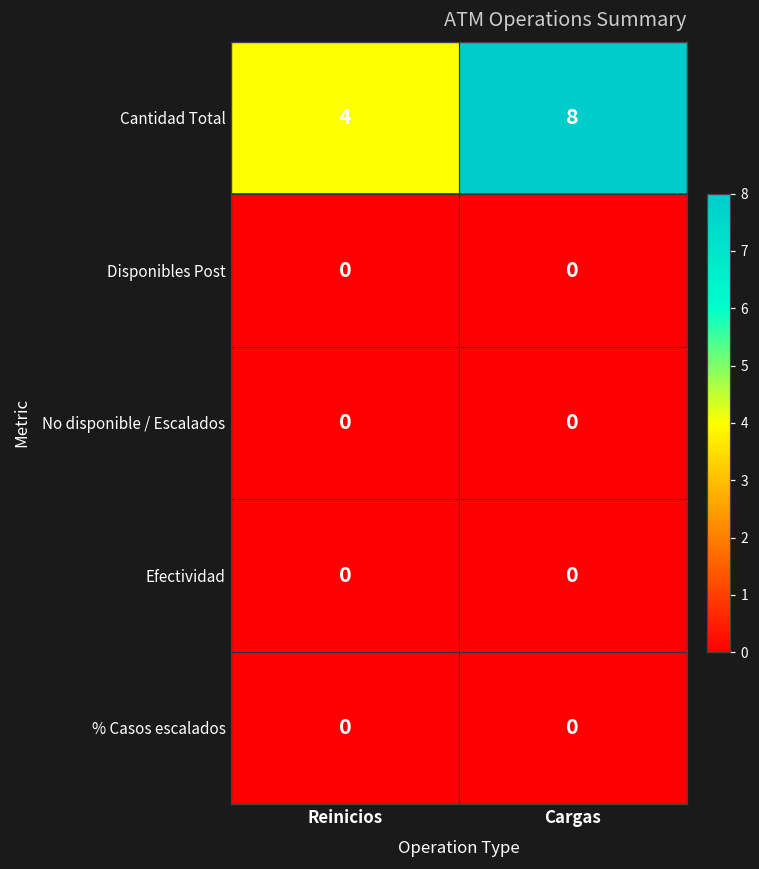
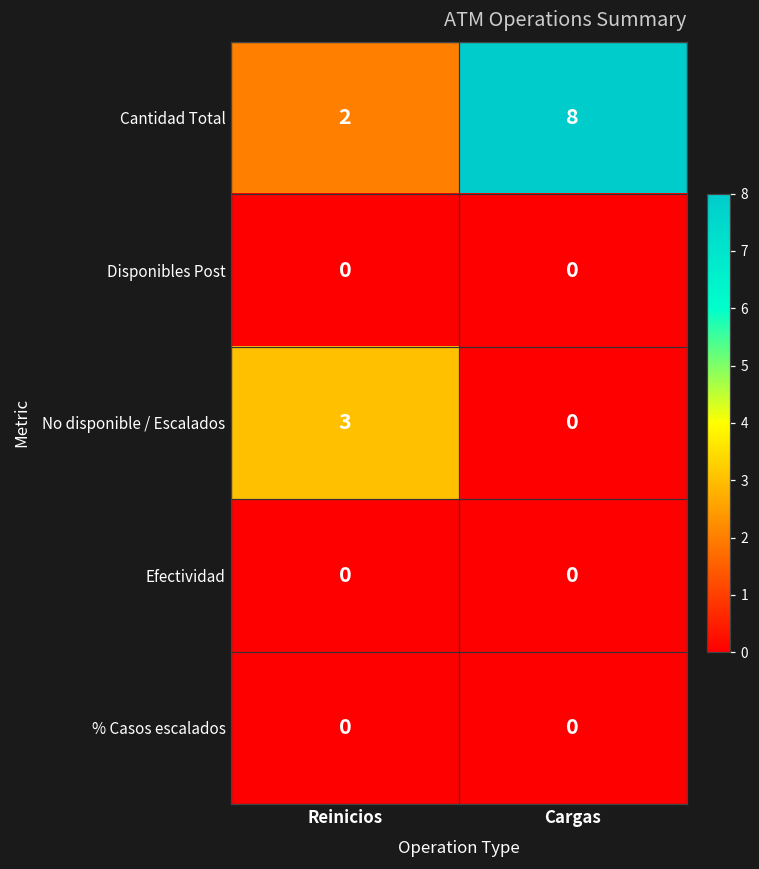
Cantidad Total, Reinicios: 4 -> 2
No disponible / Escalados, Reinicios: 0 -> 3
